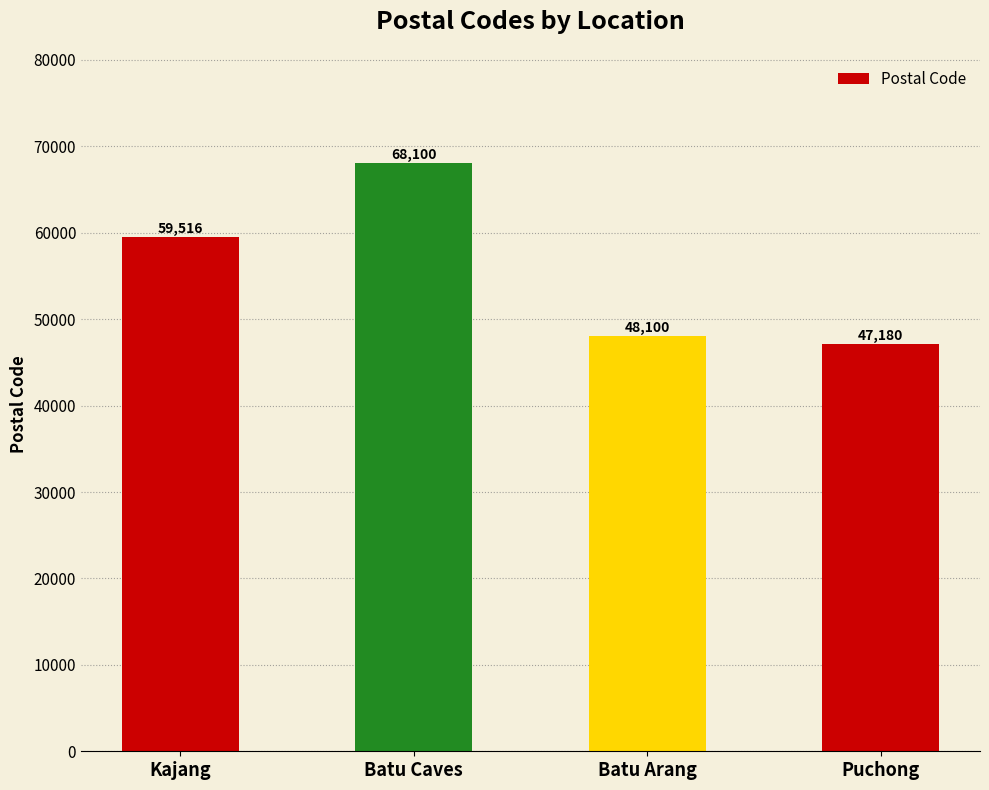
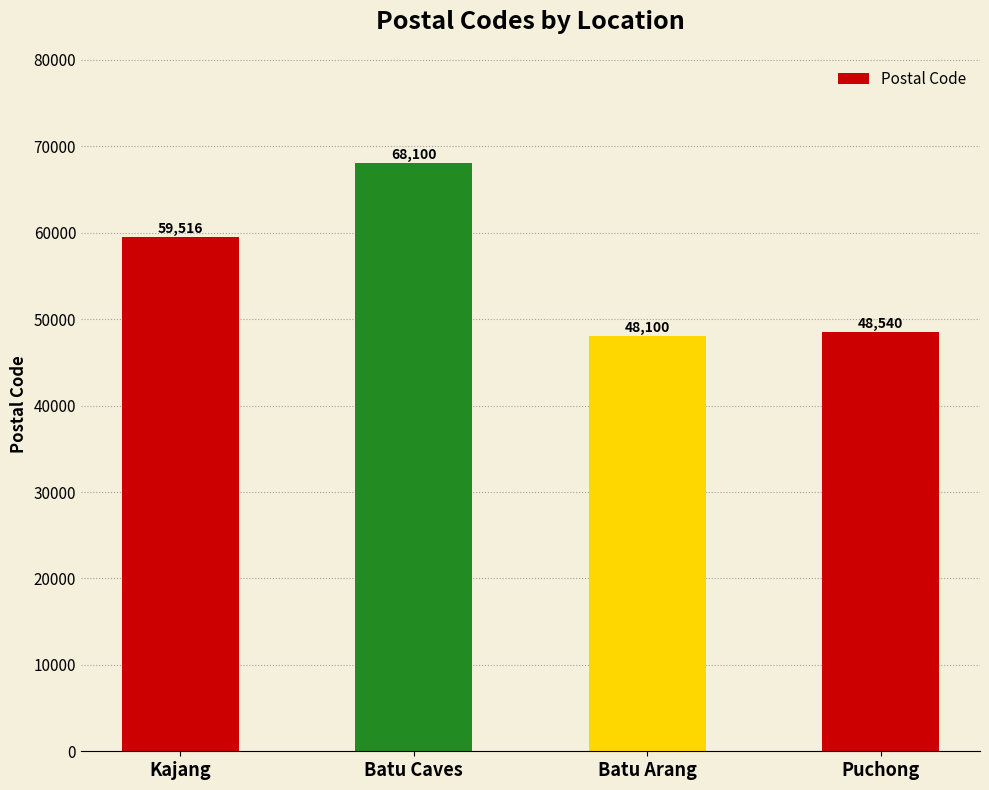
Puchong: 47,180 -> 48,540
